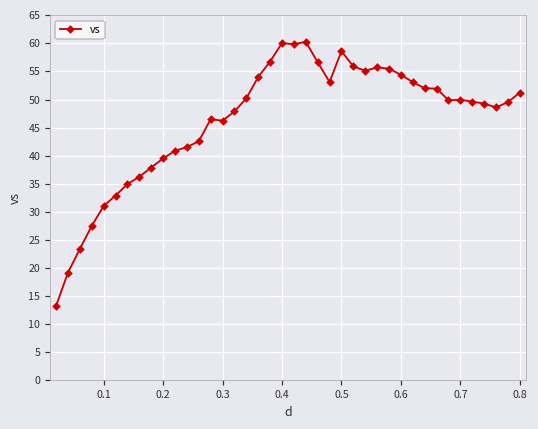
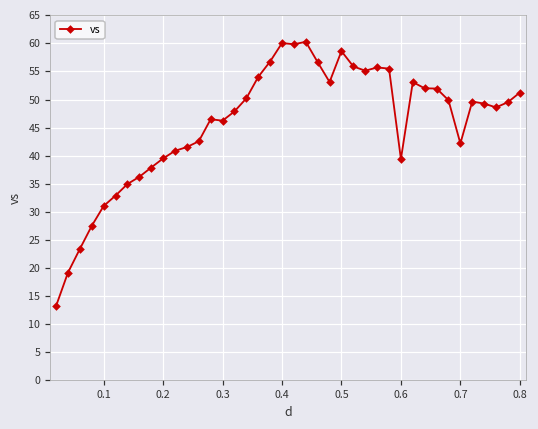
0.6: 54 -> 39
0.7: 50 -> 42
